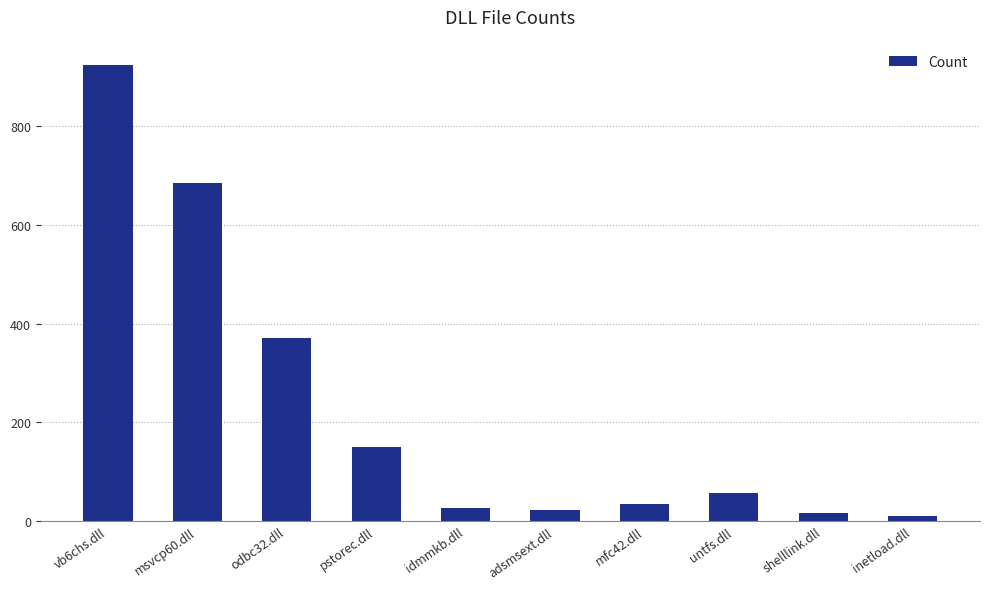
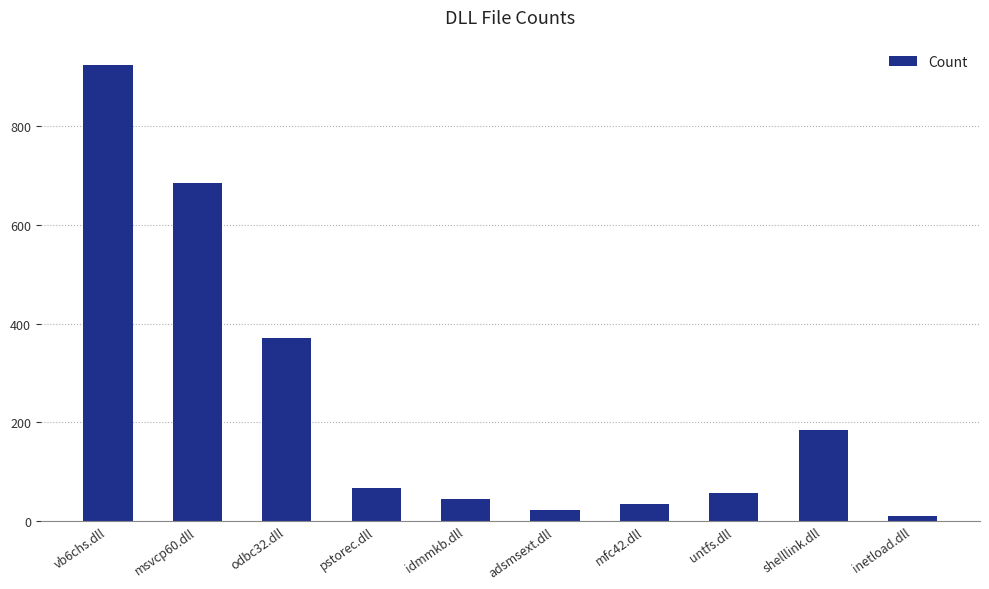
pstorec.dll: 150 -> 70
idmmkb.dll: 30 -> 40
shelllink.dll: 20 -> 190
